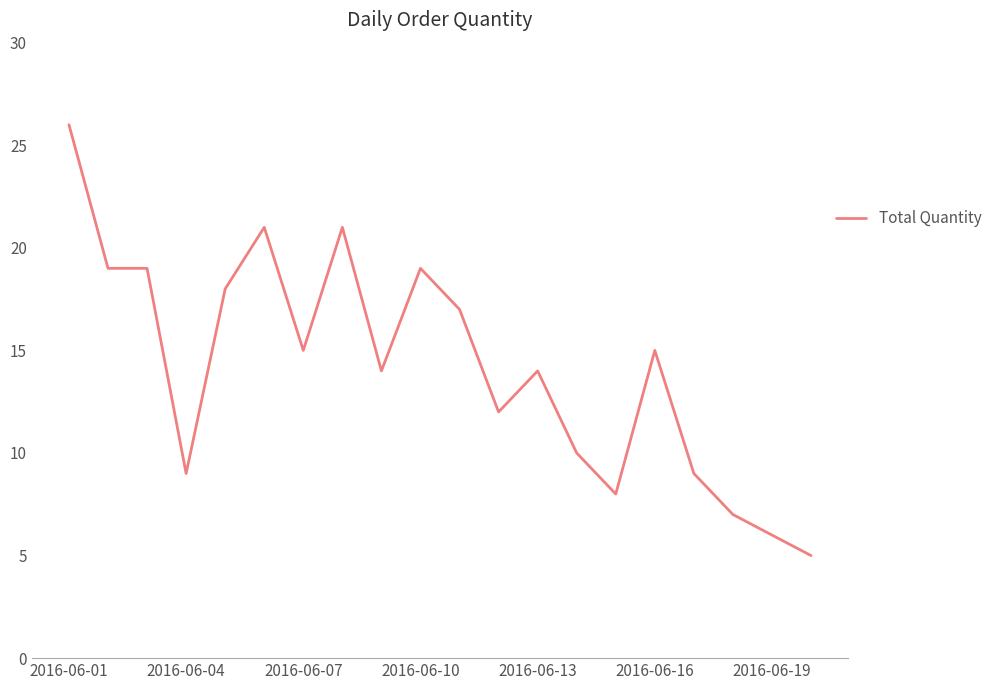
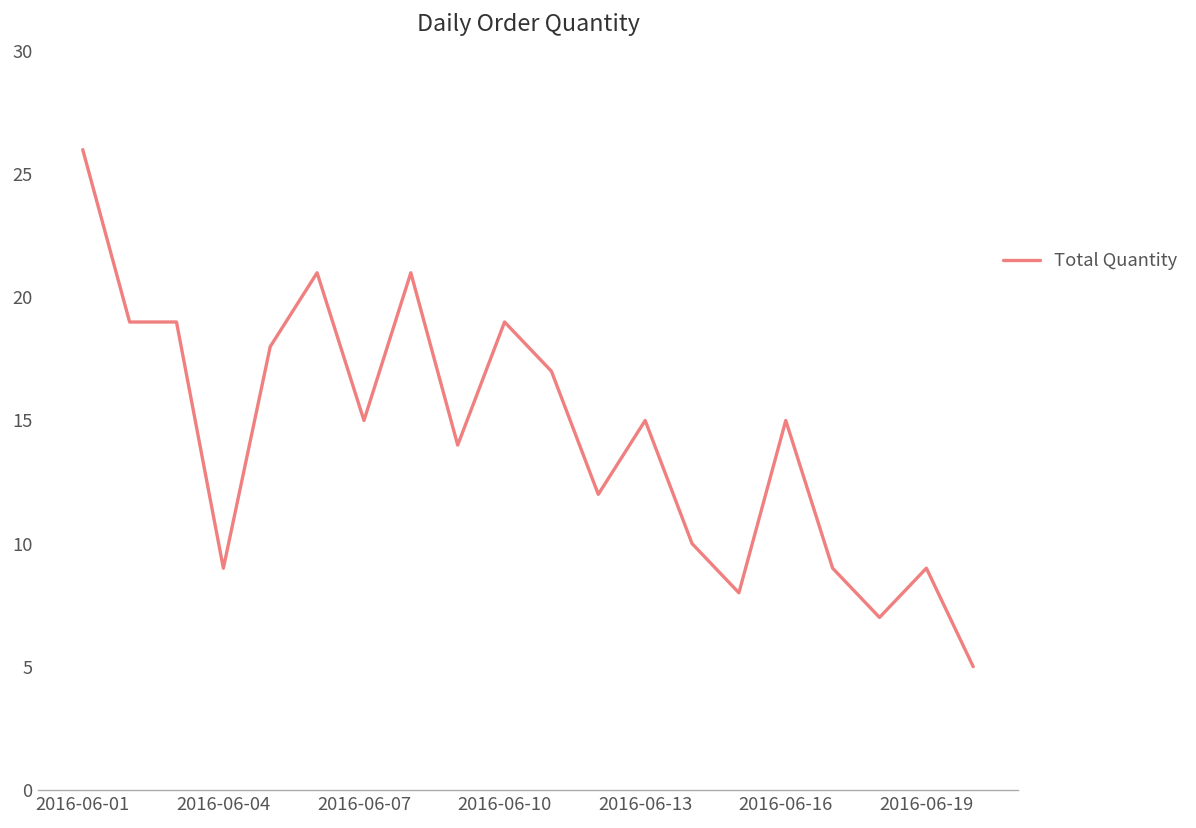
2016-06-13: 14 -> 15
2016-06-19: 6 -> 9
